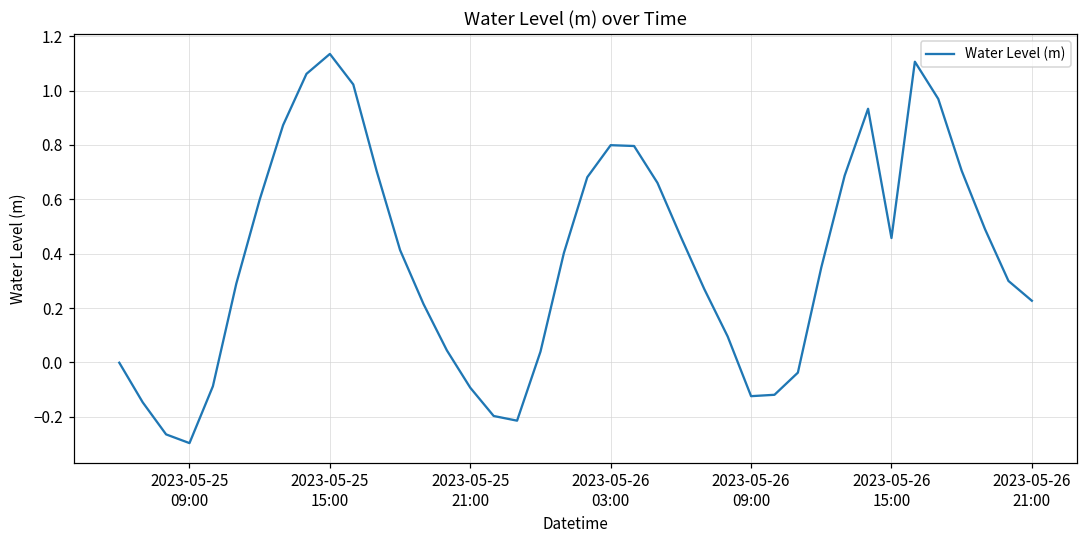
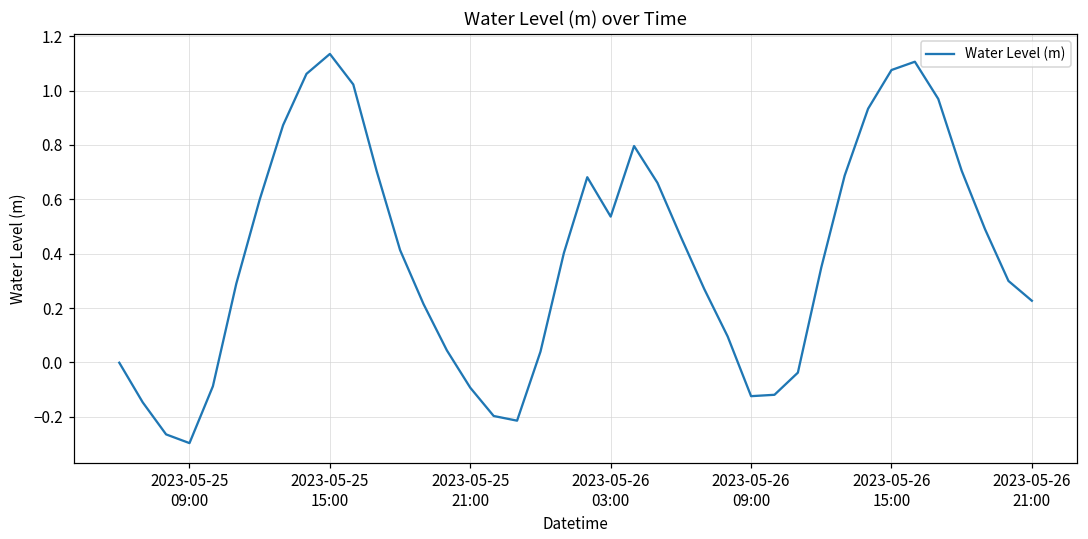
2023-05-26 03:00: 0.80 -> 0.54
2023-05-26 15:00: 0.46 -> 1.08
